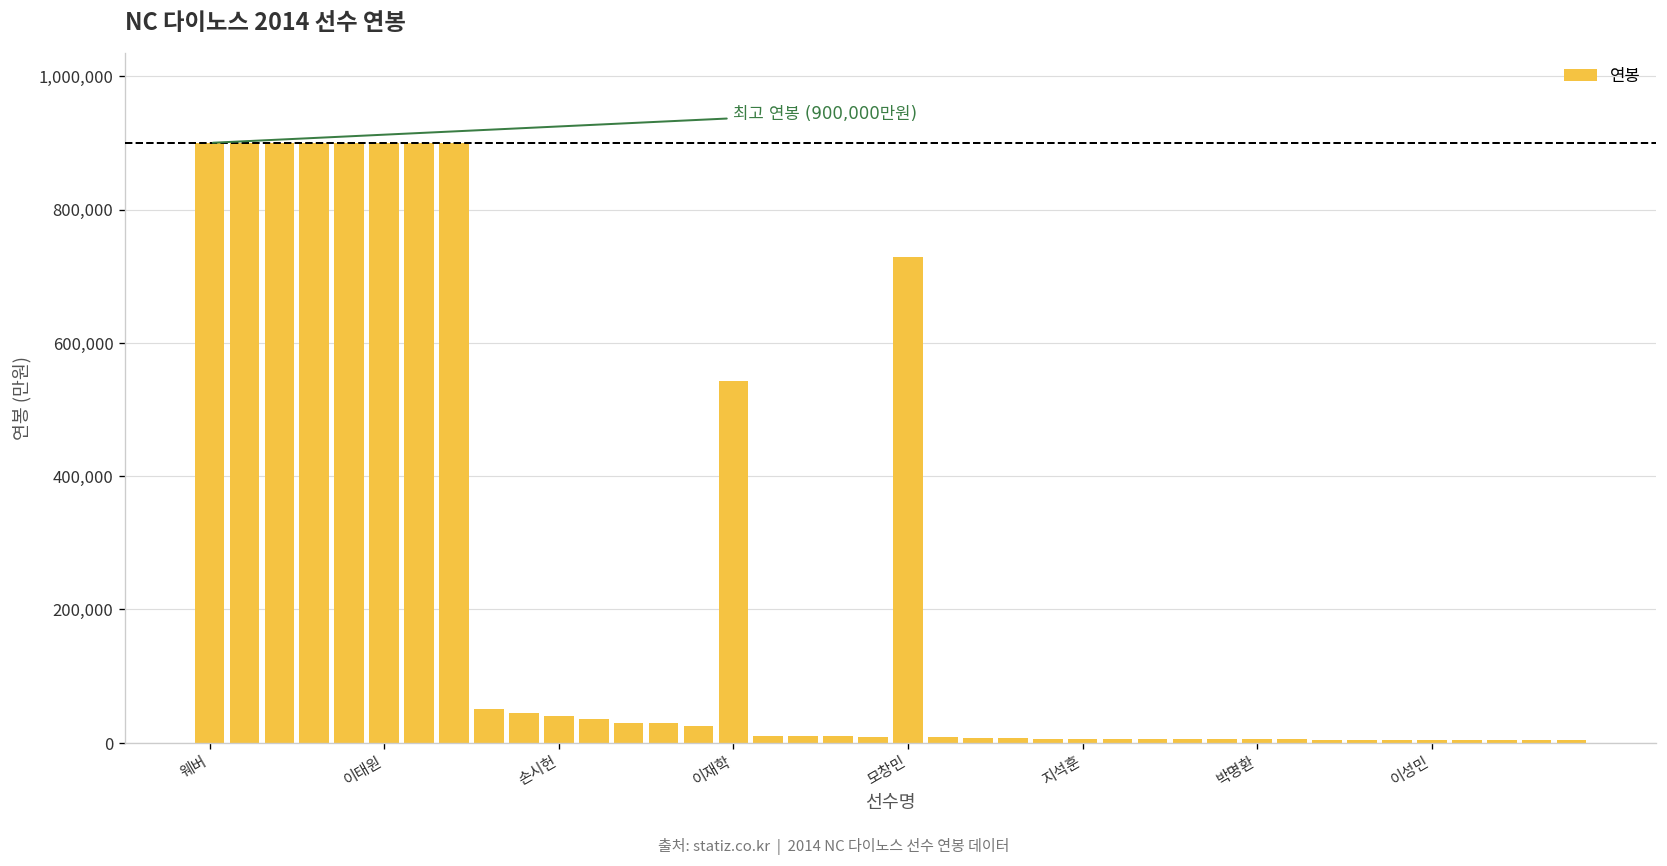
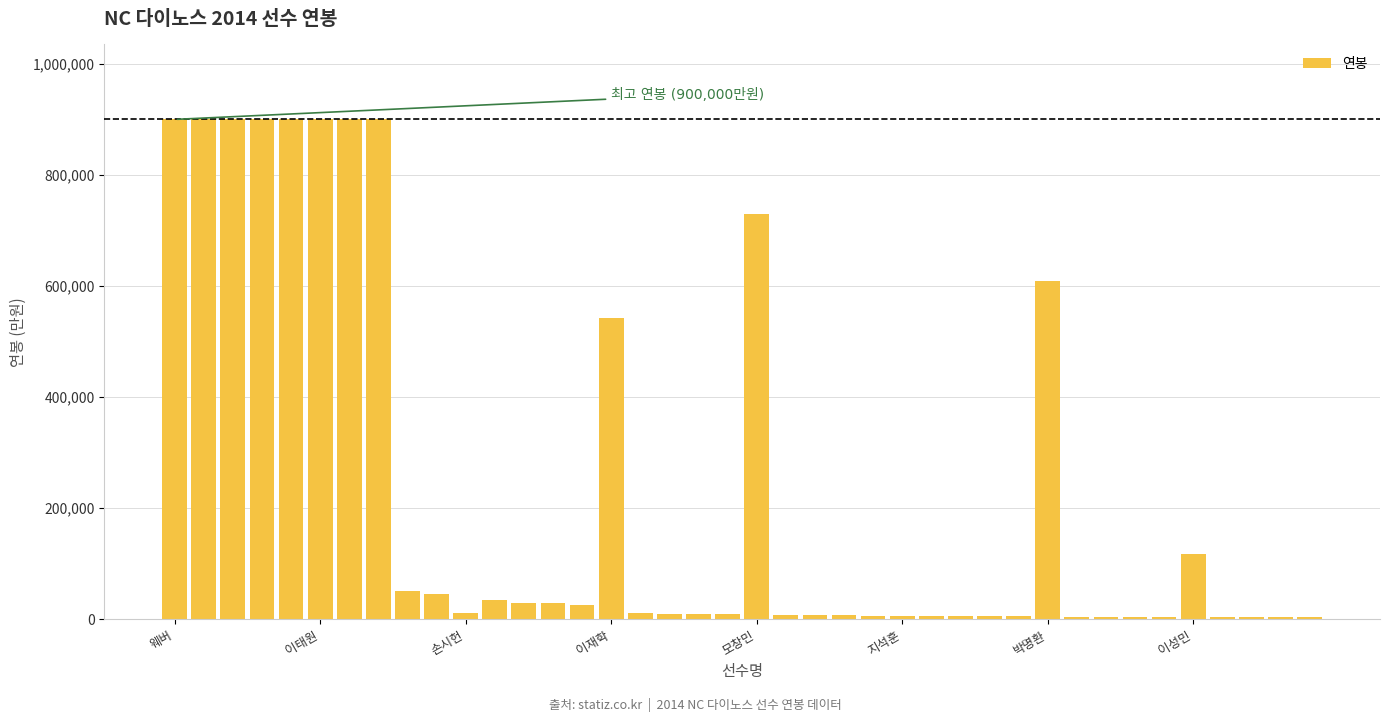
손시헌: 40,000 -> 10,000
박명환: 10,000 -> 610,000
이성민: 0 -> 120,000
